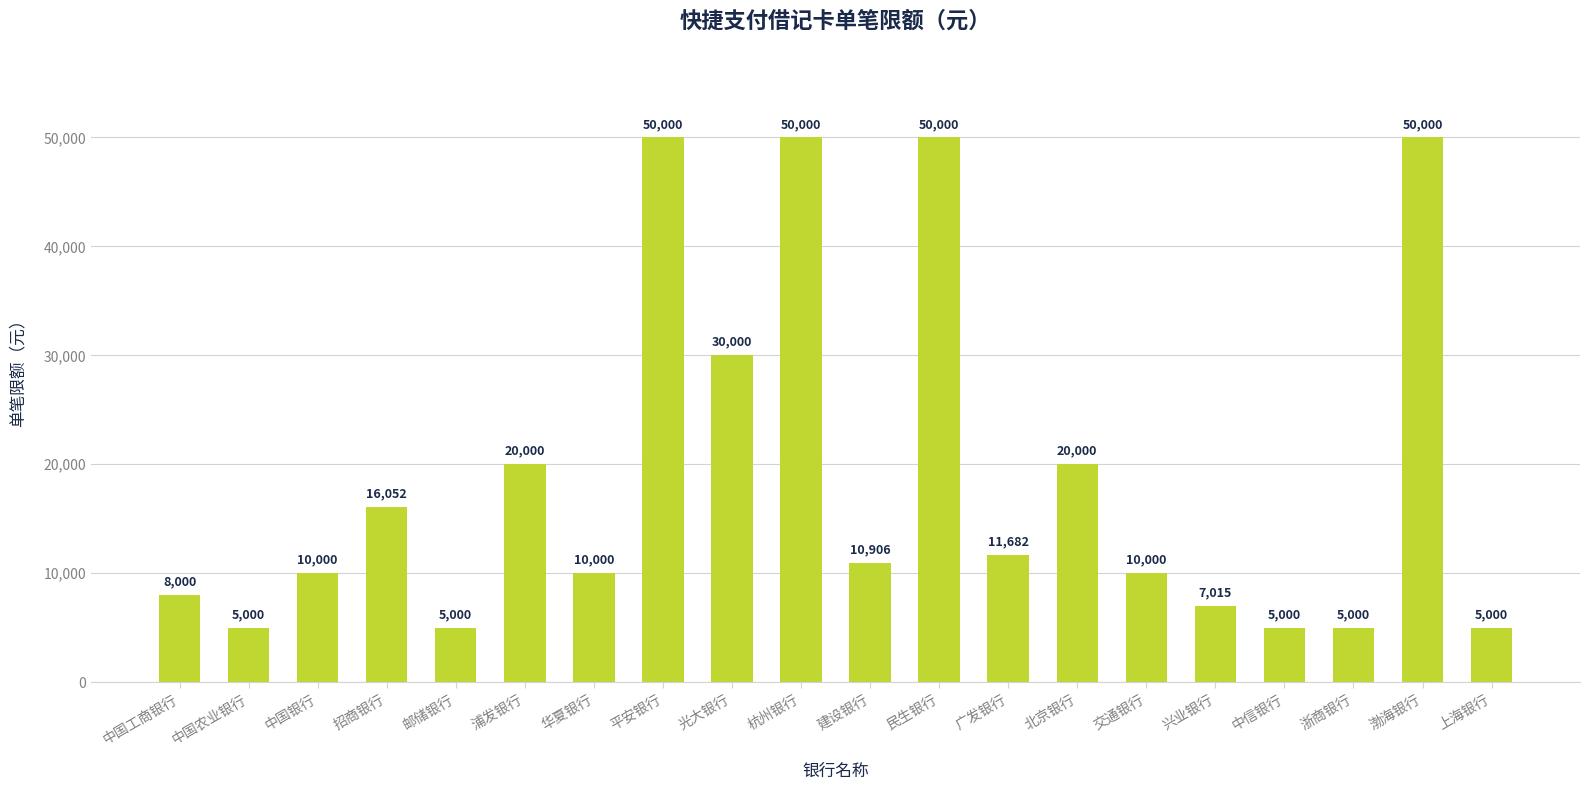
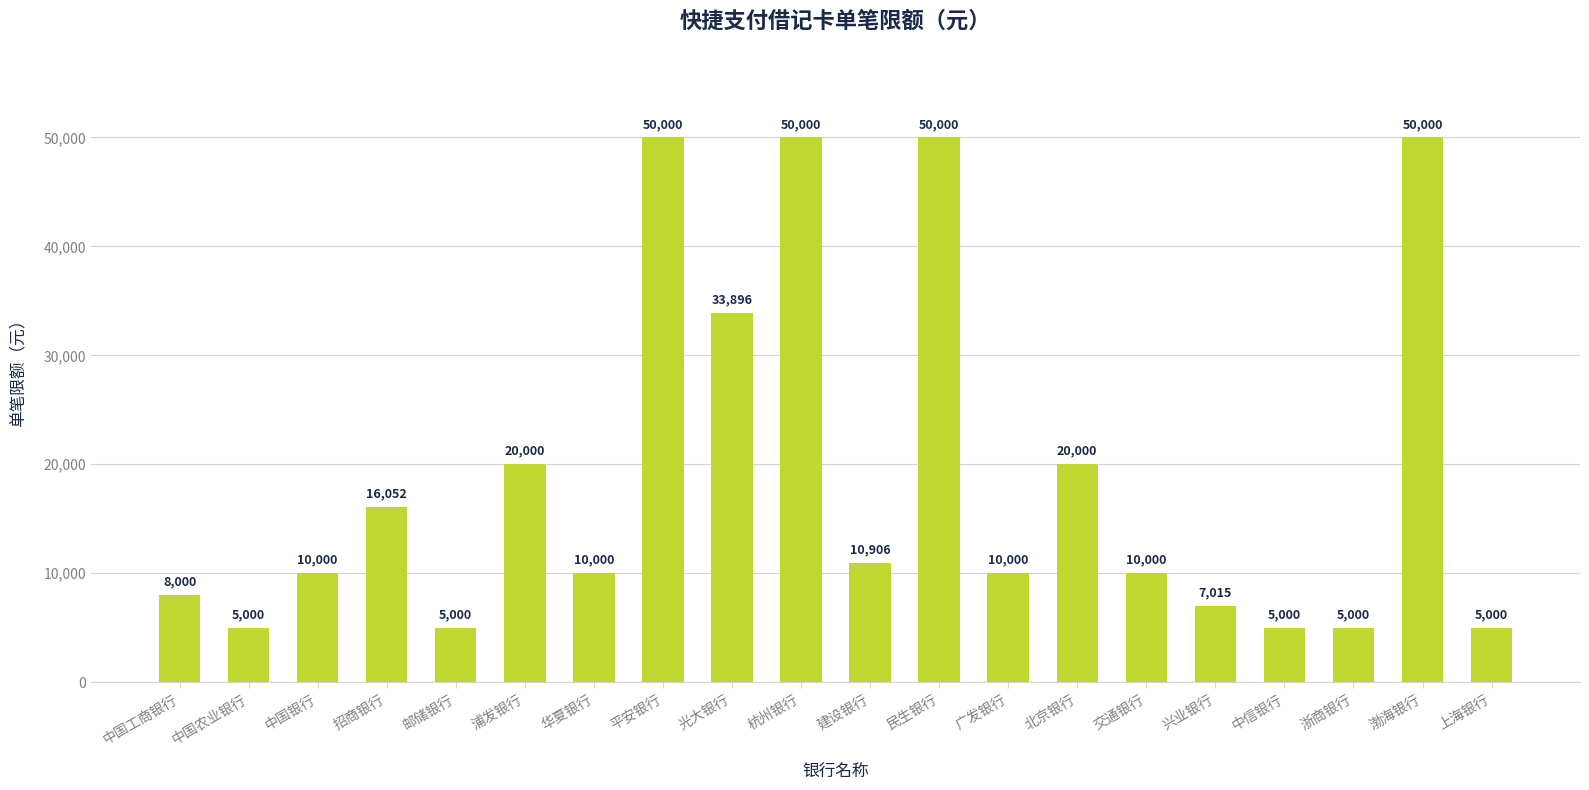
光大银行: 30,000 -> 33,896
广发银行: 11,682 -> 10,000
